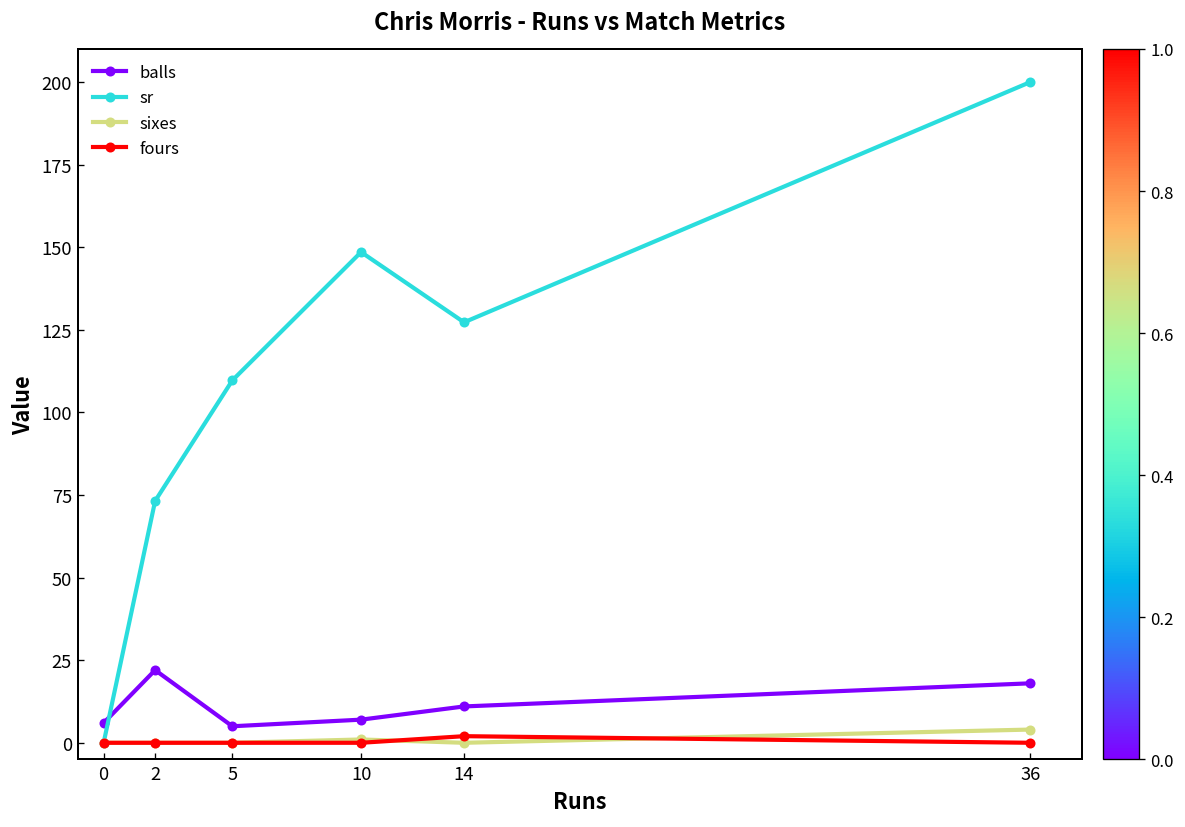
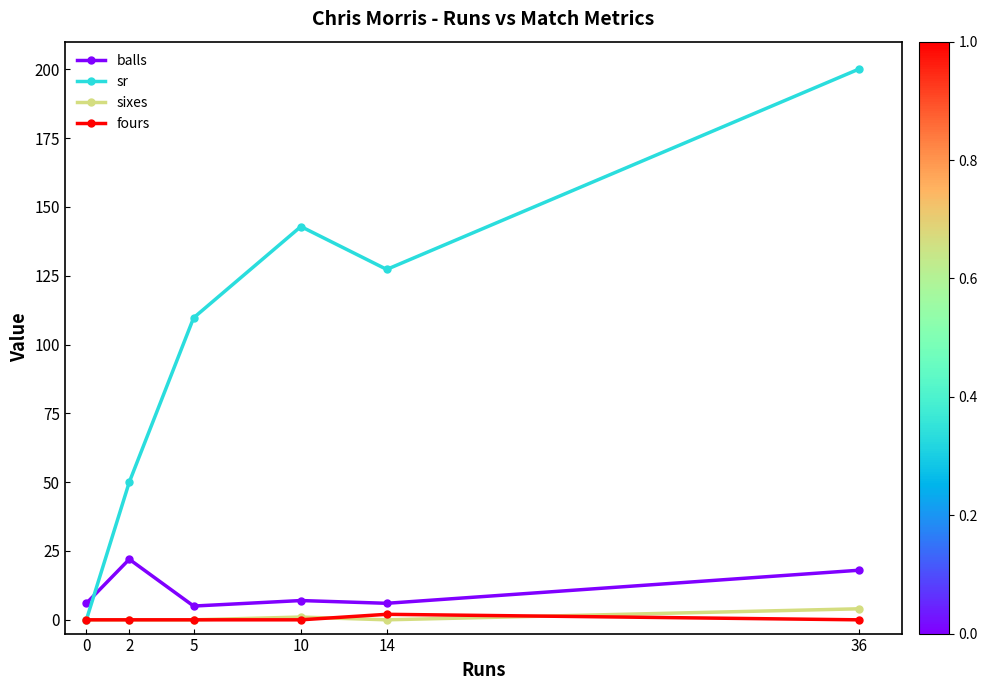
sr, 2: 73 -> 50
sr, 10: 149 -> 143
balls, 14: 11 -> 6
